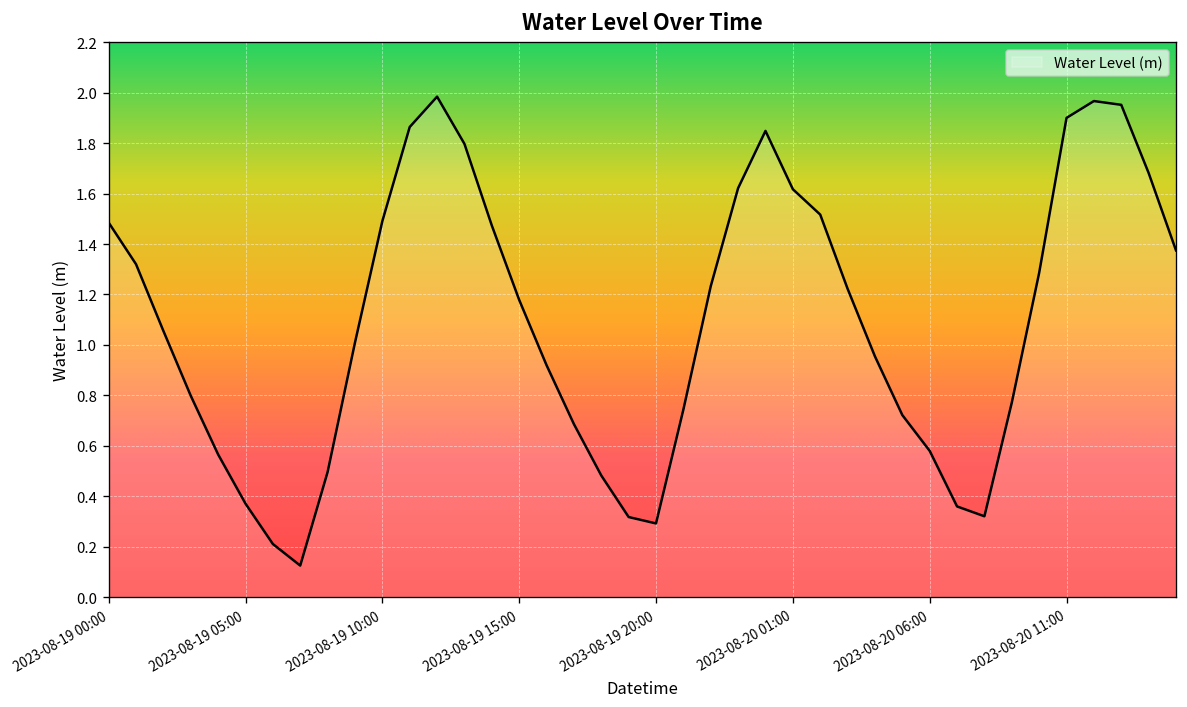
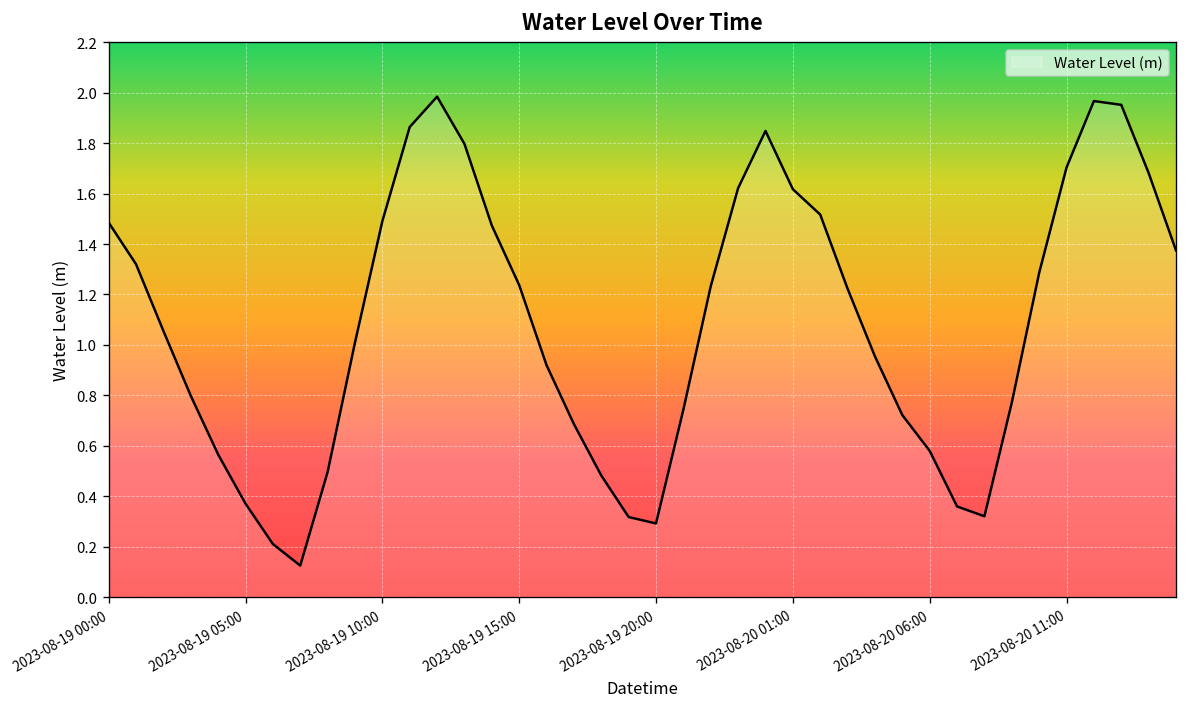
2023-08-19 15:00: 1.18 -> 1.24
2023-08-20 11:00: 1.90 -> 1.70
